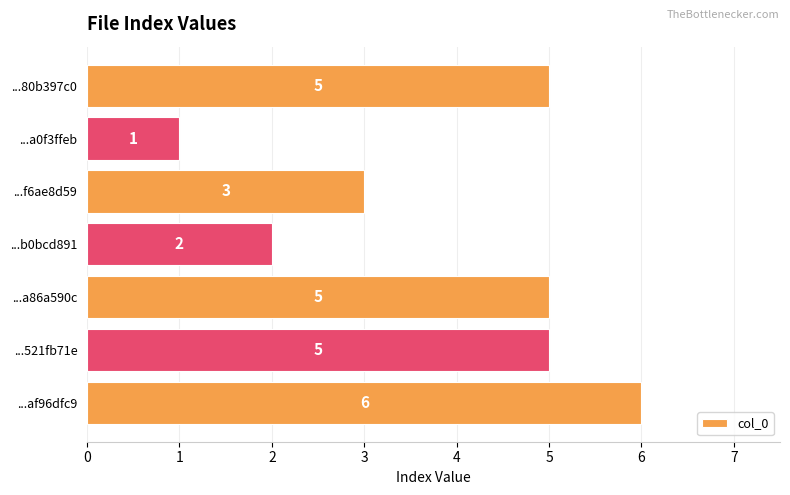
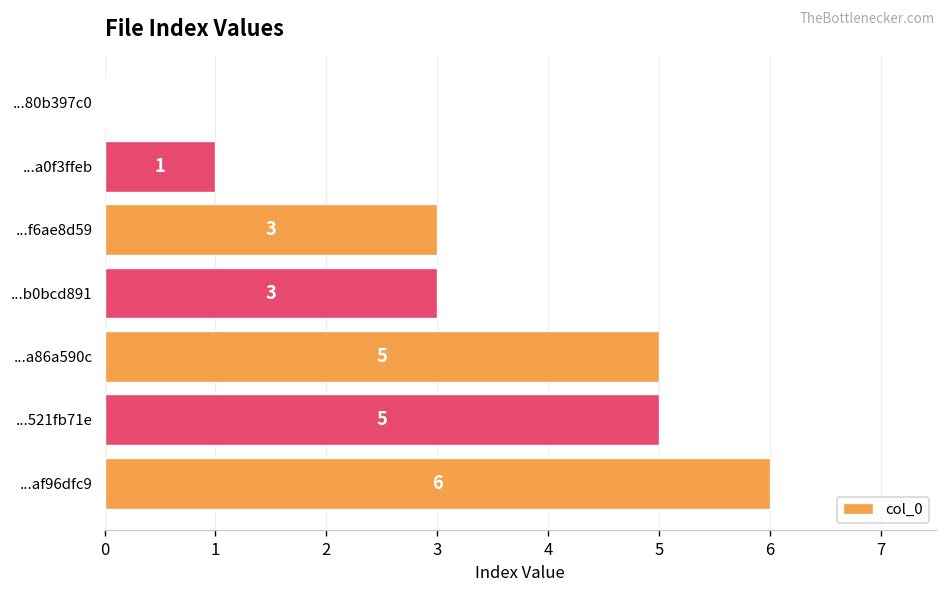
...80b397c0: 5 -> 0
...b0bcd891: 2 -> 3
